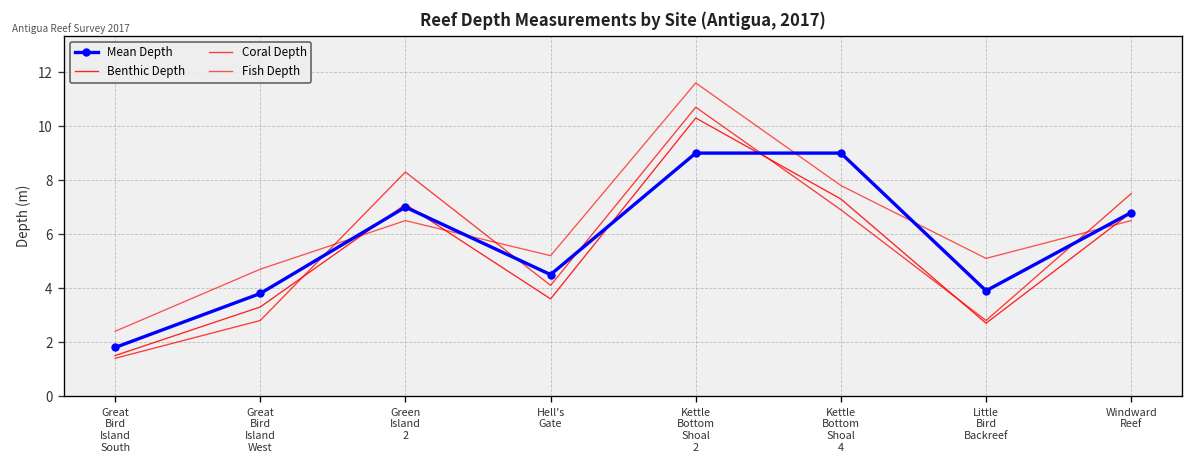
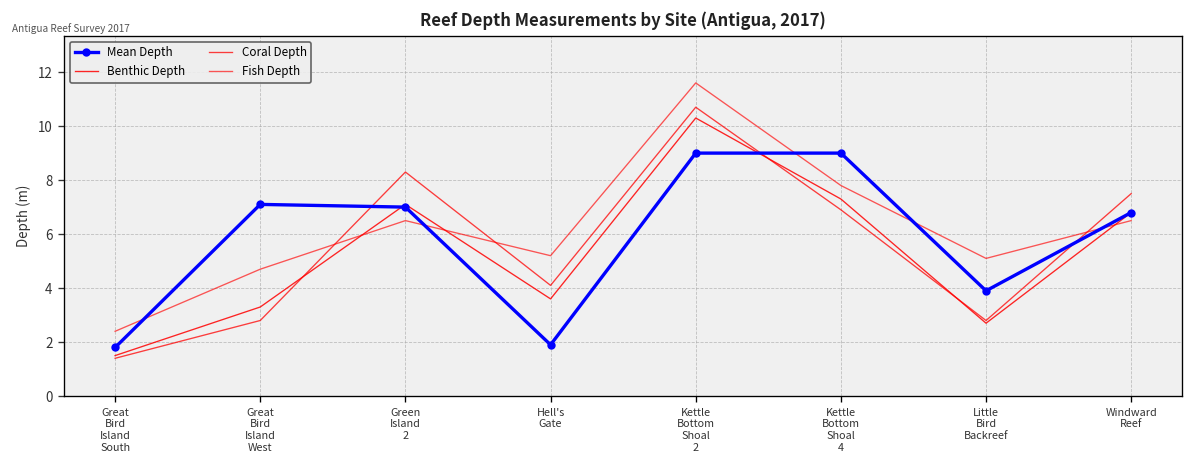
Mean Depth, Great Bird Island West: 3.8 -> 7.1
Mean Depth, Hell's Gate: 4.5 -> 1.9
